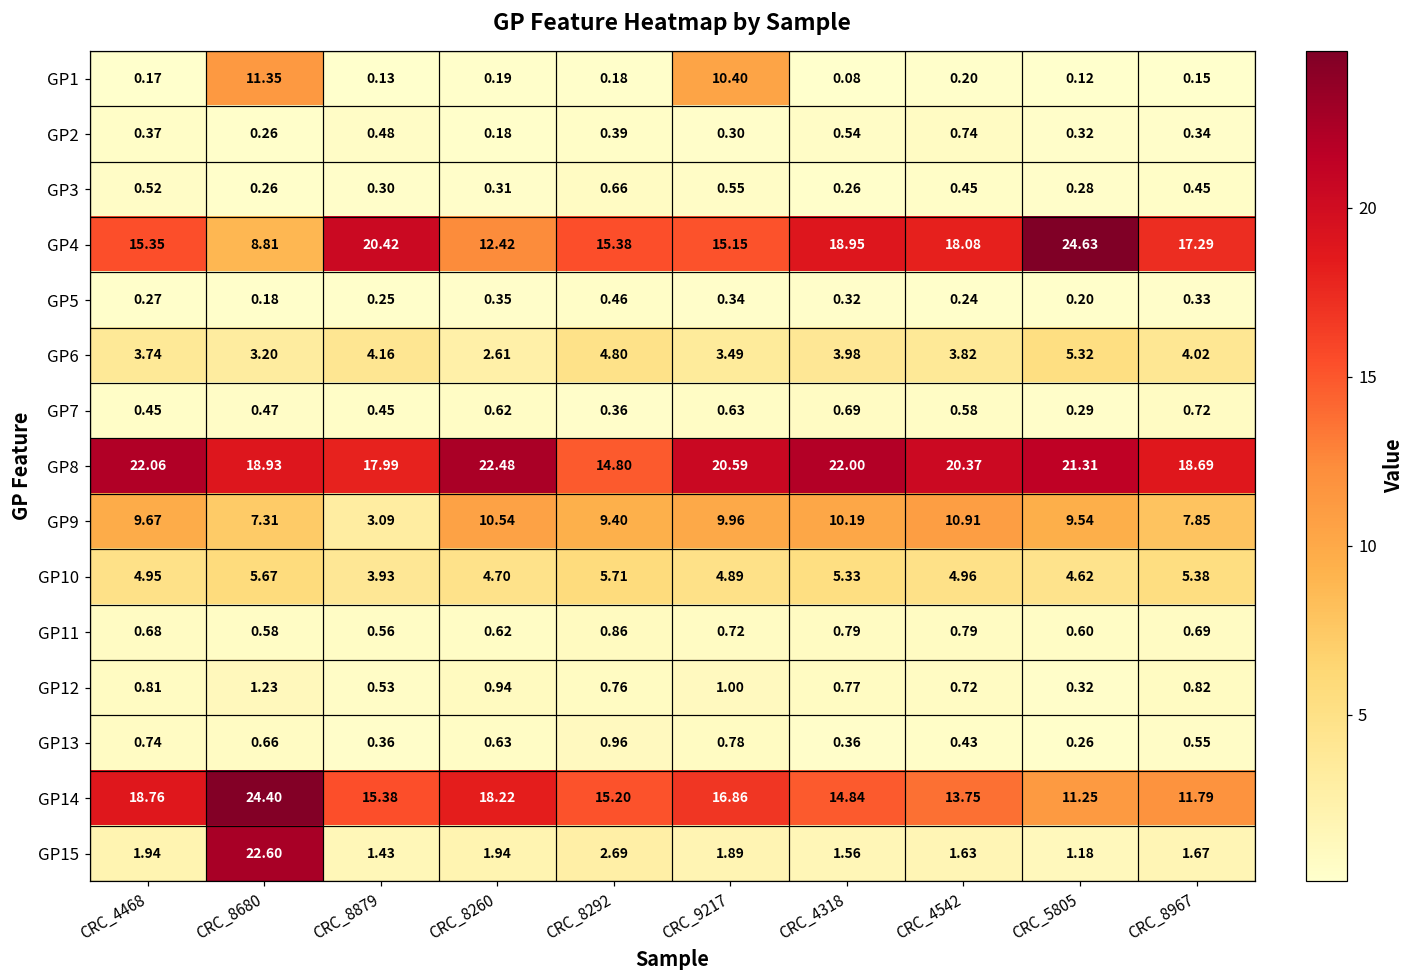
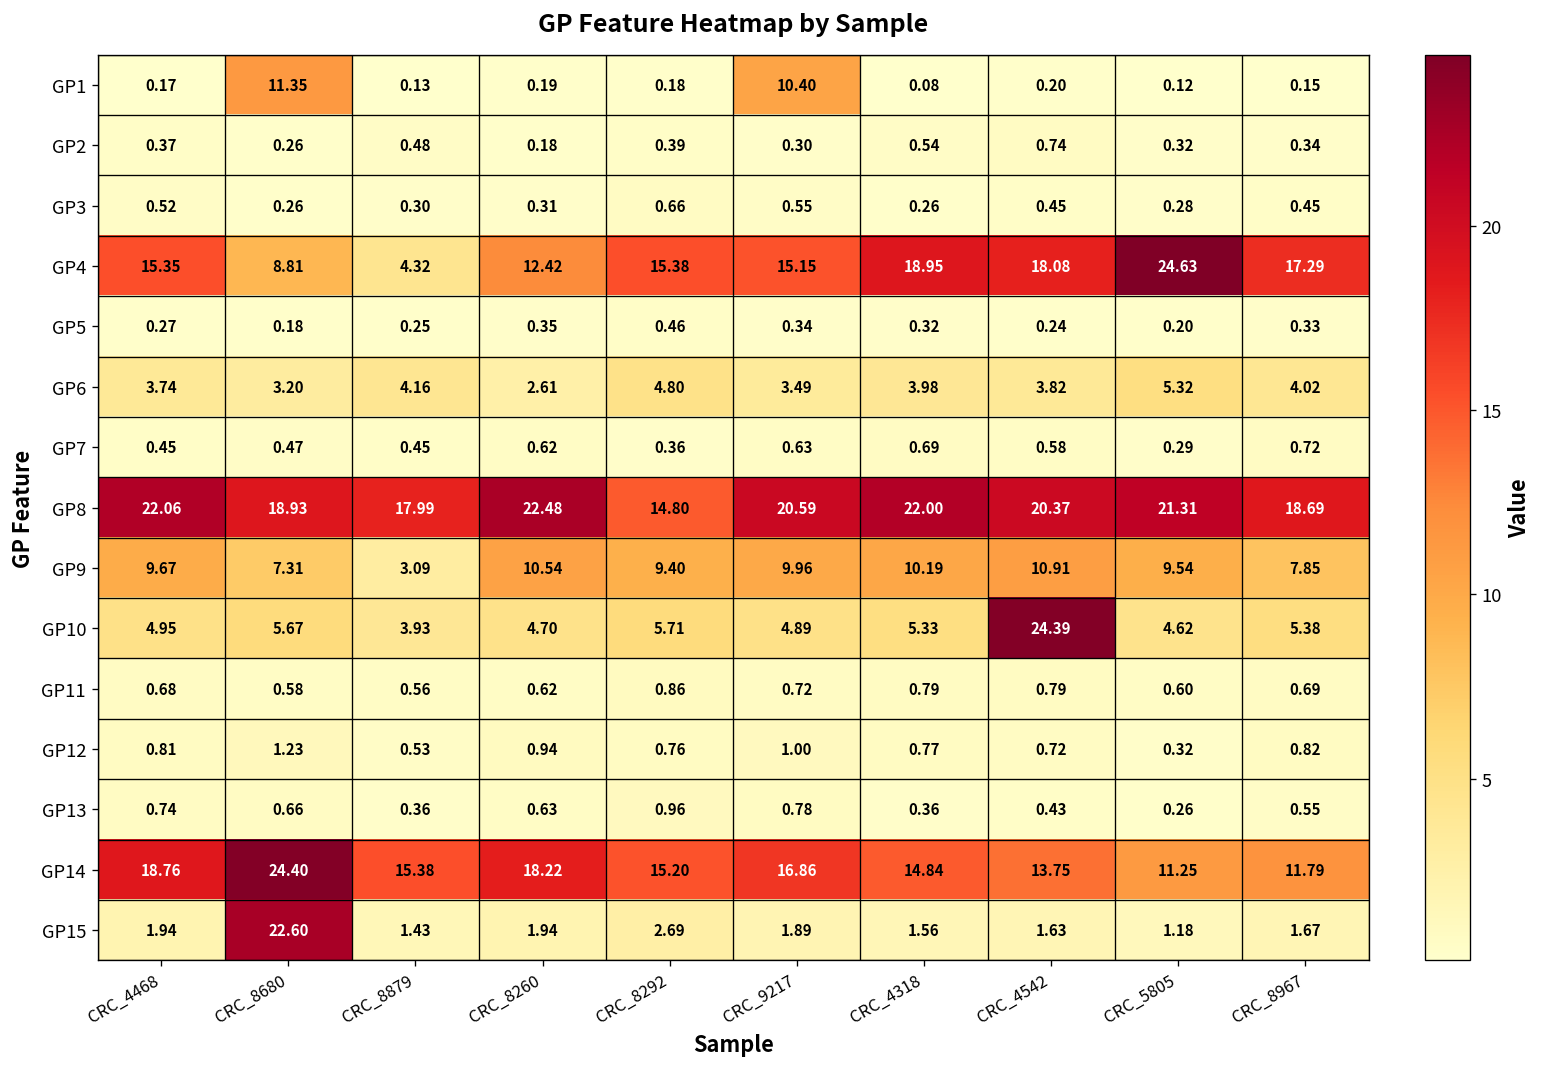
GP4, CRC_8879: 20.42 -> 4.32
GP10, CRC_4542: 4.96 -> 24.39
